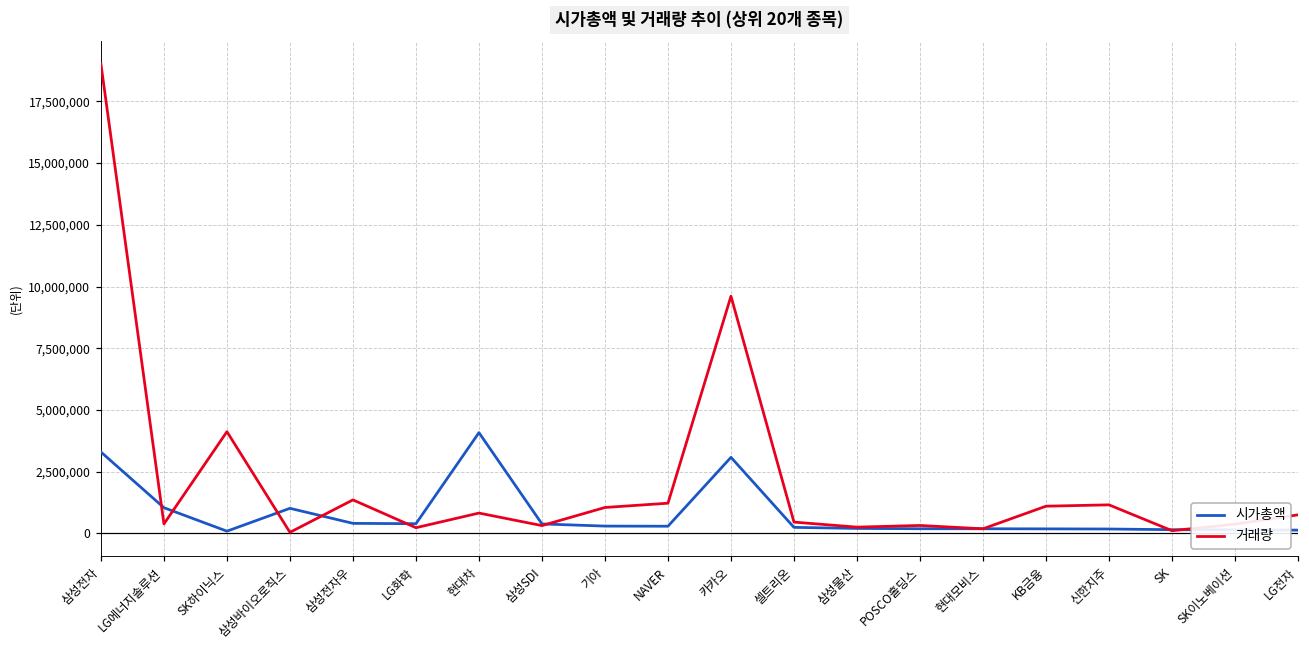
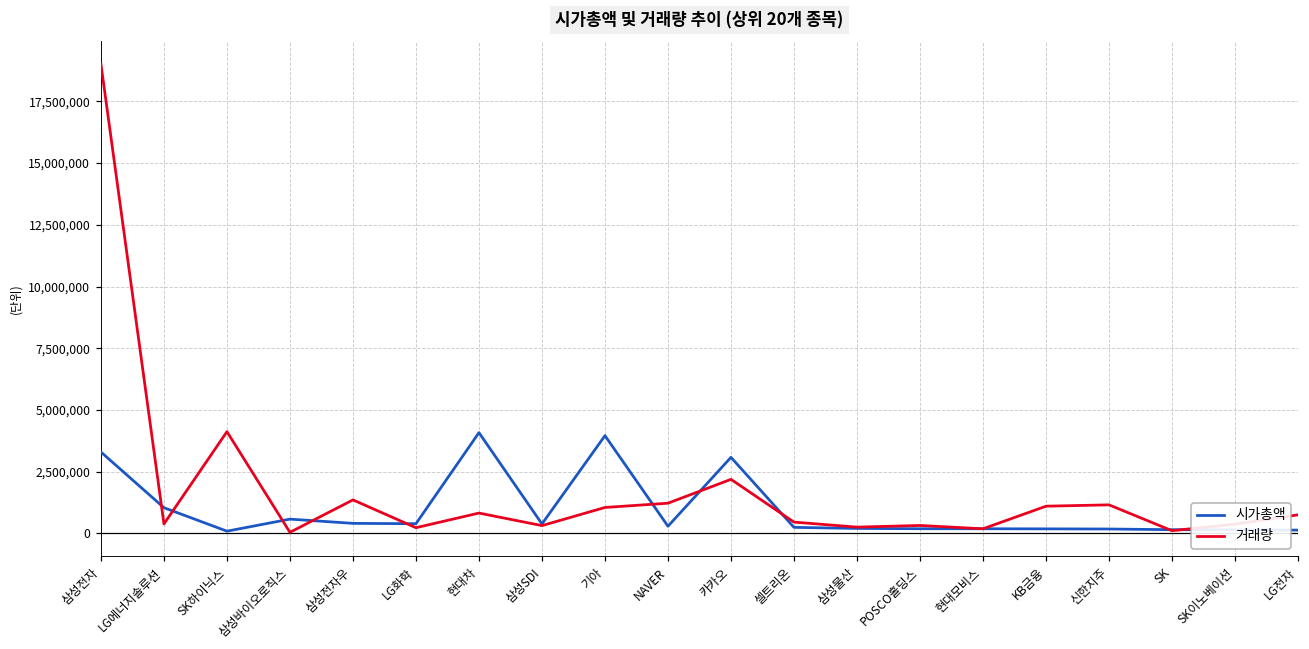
시가총액, 삼성바이오로직스: 1,000,000 -> 600,000
시가총액, 기아: 300,000 -> 4,000,000
거래량, 카카오: 9,600,000 -> 2,200,000
